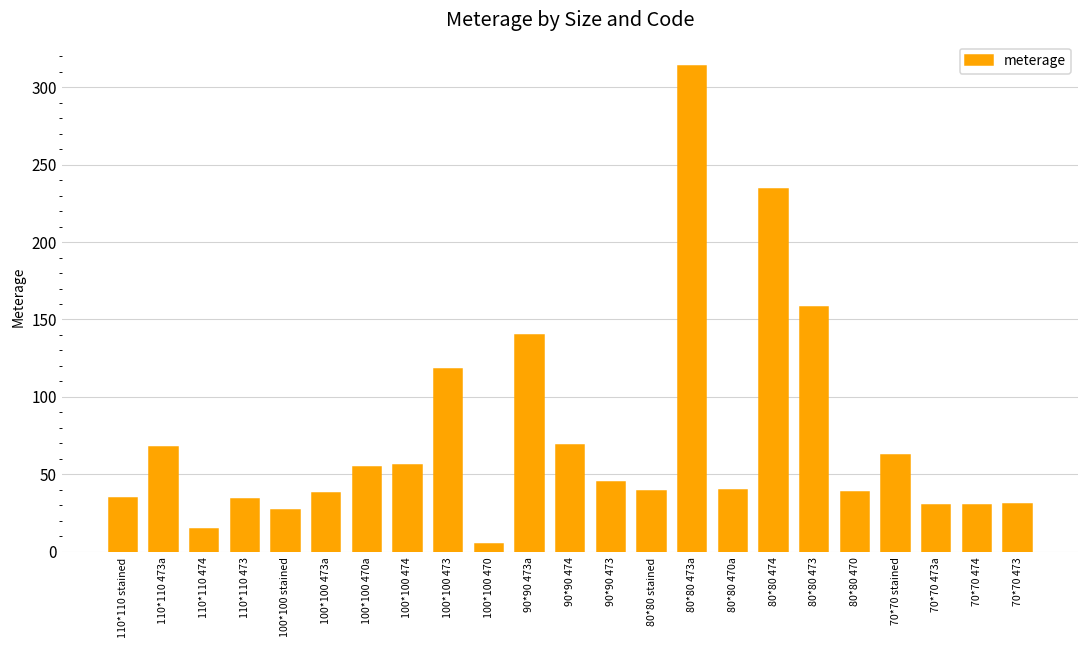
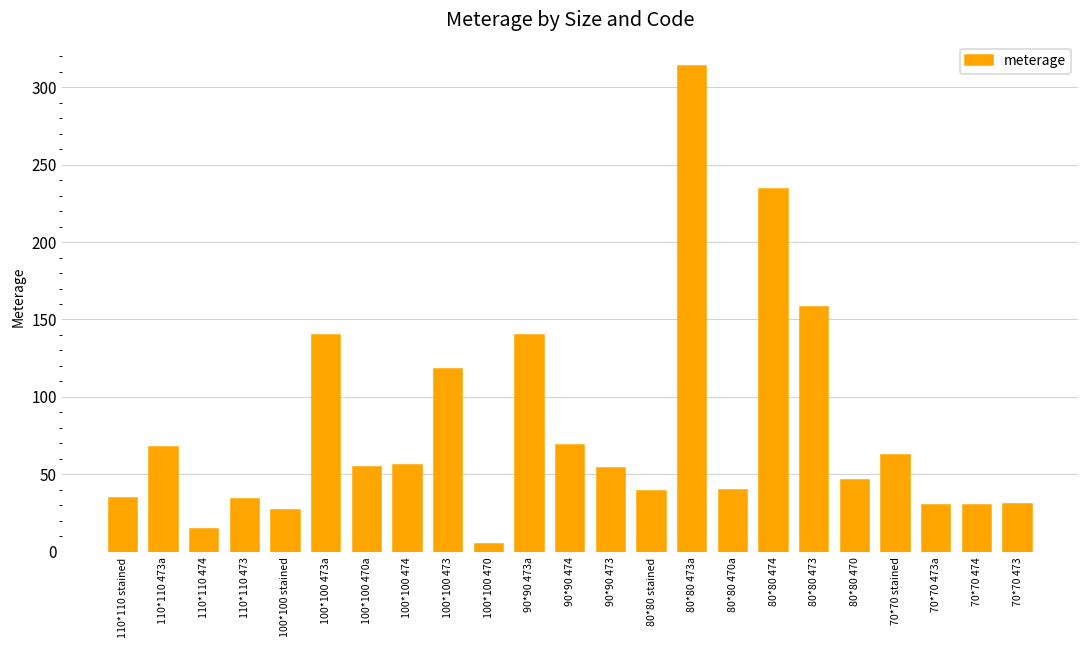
100*100 473a: 38 -> 140
90*90 473: 45 -> 54
80*80 470: 38 -> 46
